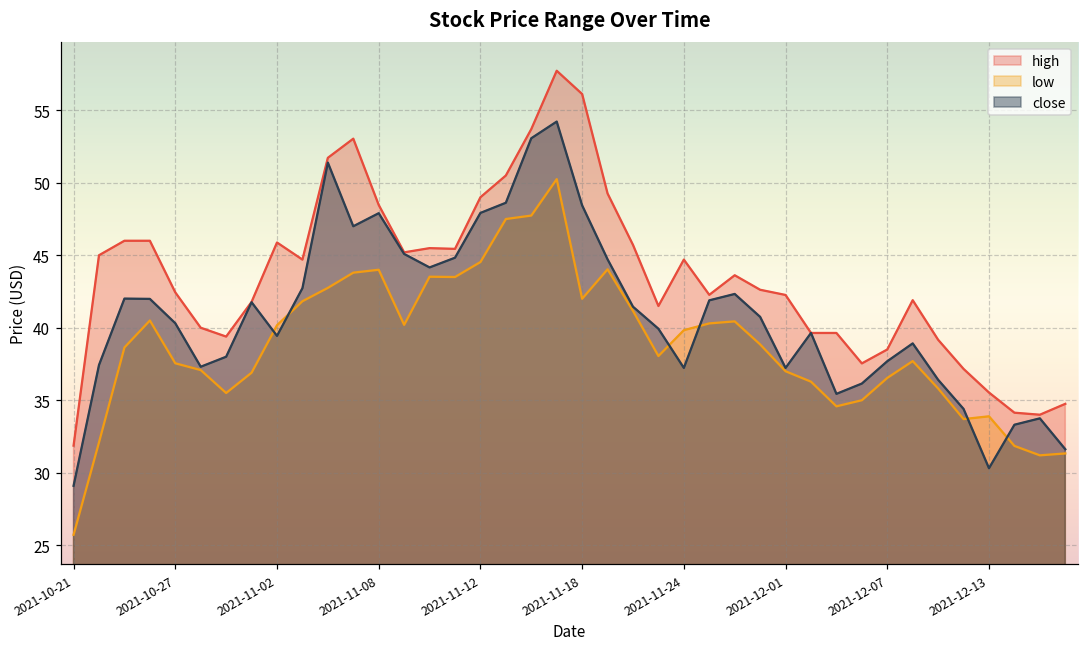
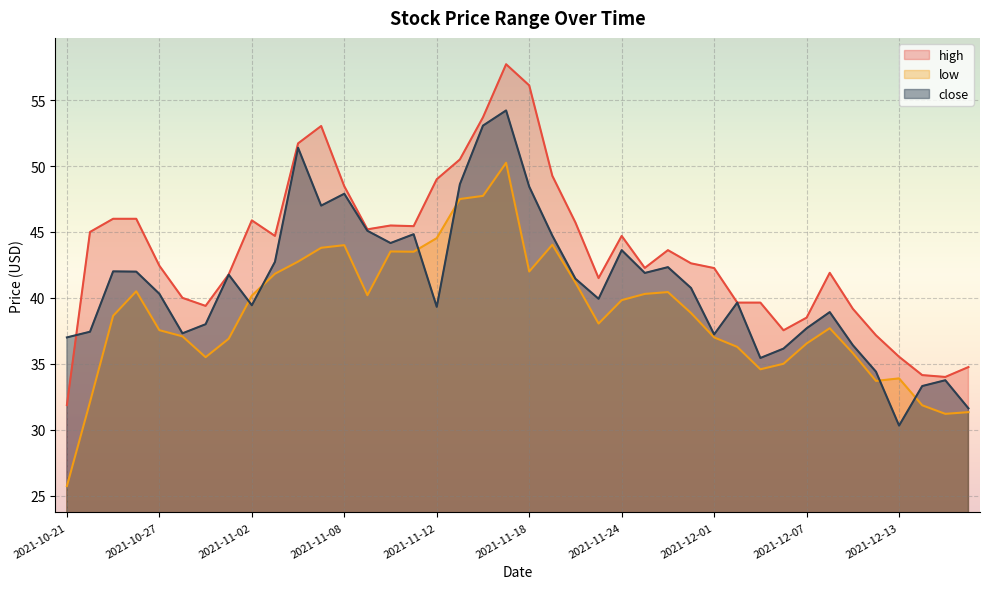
close, 2021-10-21: 29.1 -> 37.0
close, 2021-11-12: 47.9 -> 39.3
close, 2021-11-24: 37.2 -> 43.6
